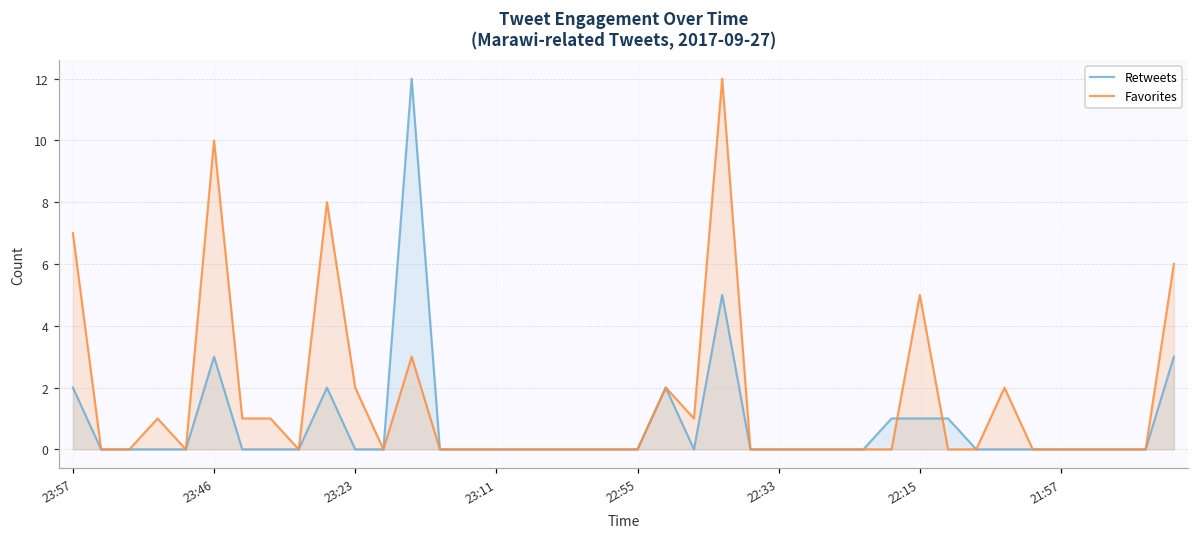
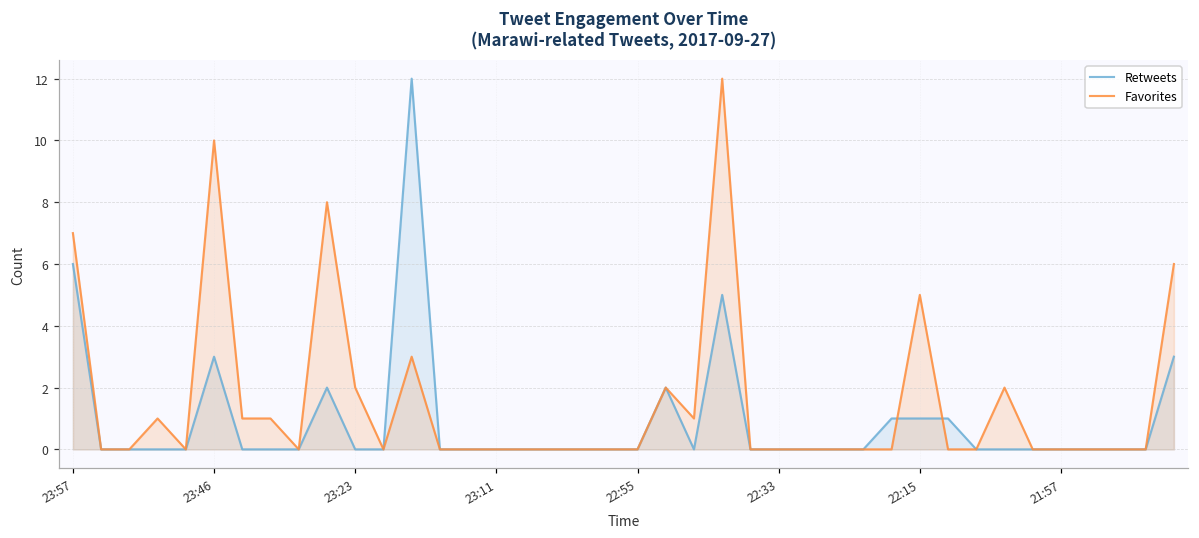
Retweets, 23:57: 2 -> 6
